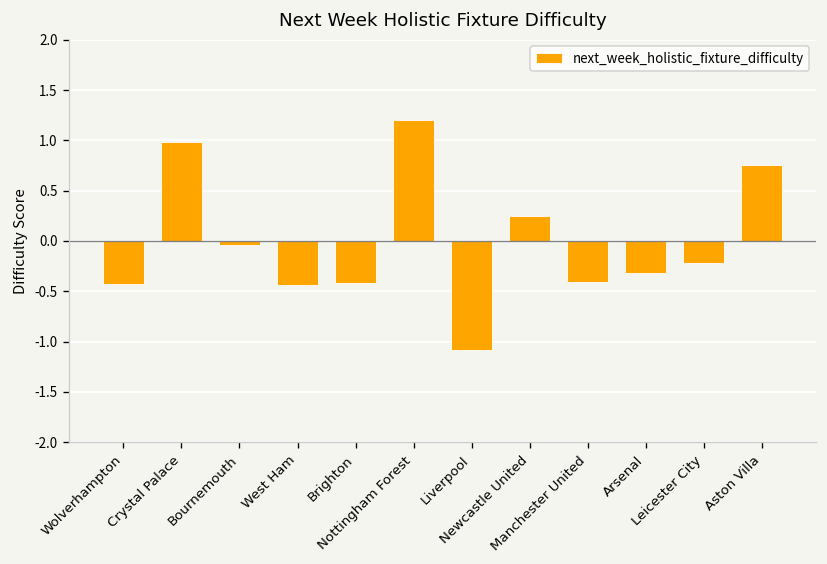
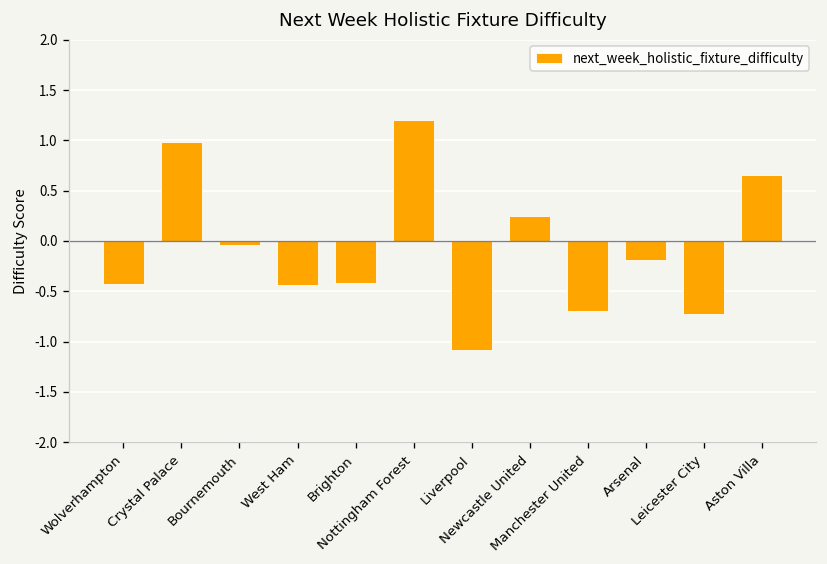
Manchester United: -0.4 -> -0.7
Arsenal: -0.3 -> -0.2
Leicester City: -0.2 -> -0.7
Aston Villa: 0.8 -> 0.7
